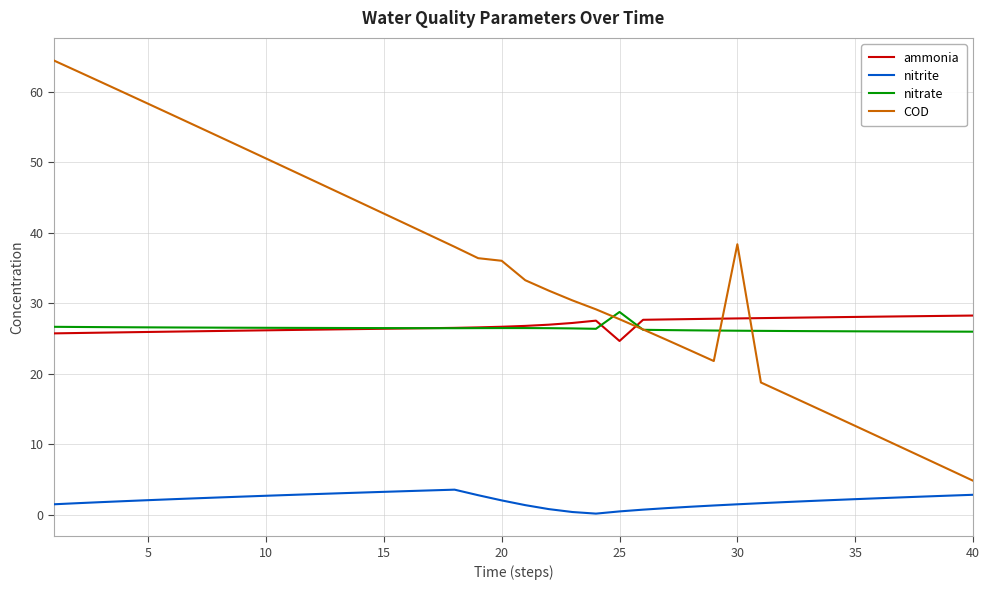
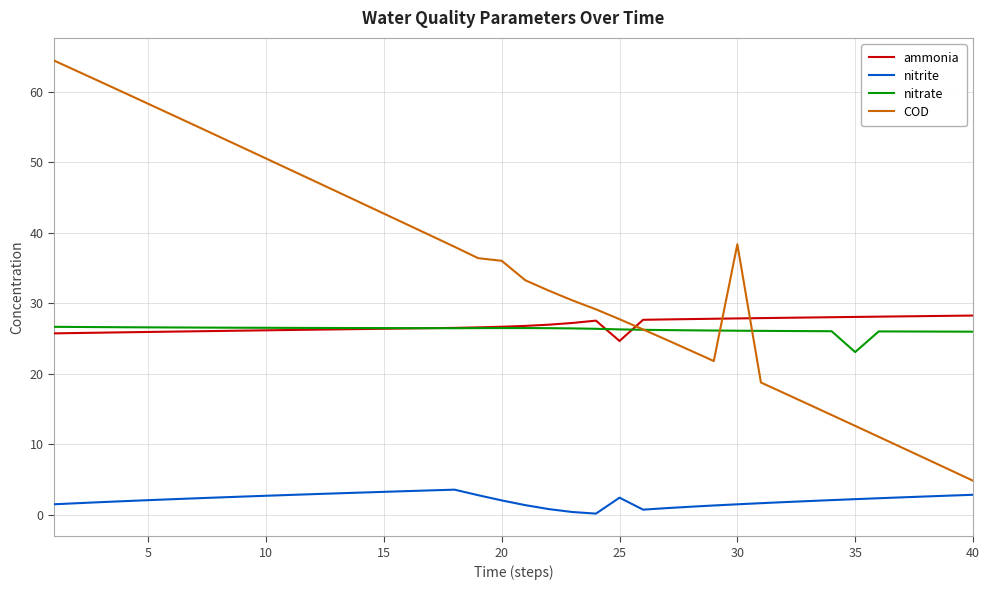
nitrite, 25: 0 -> 2
nitrate, 25: 29 -> 26
nitrate, 35: 26 -> 23
